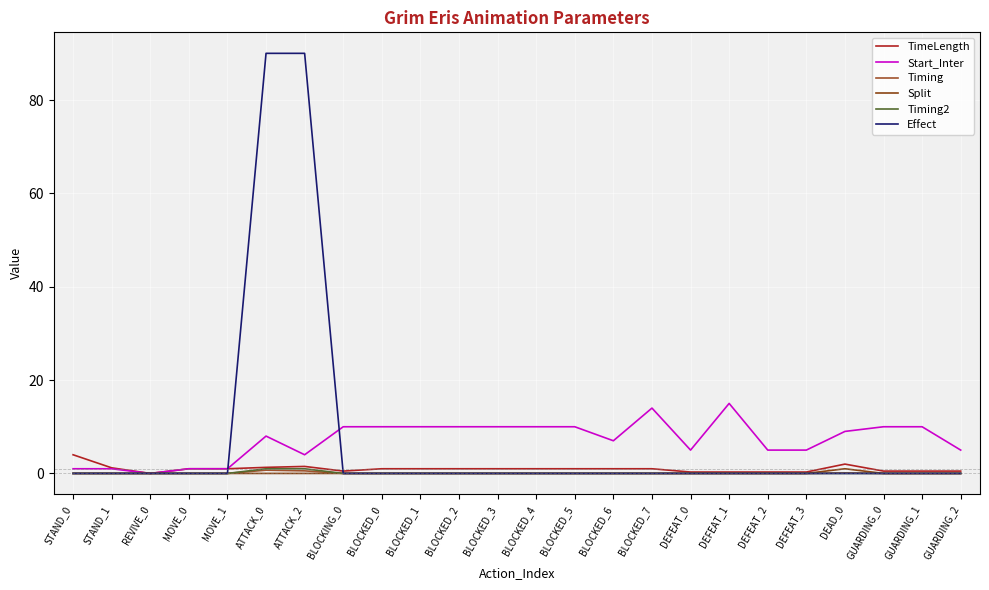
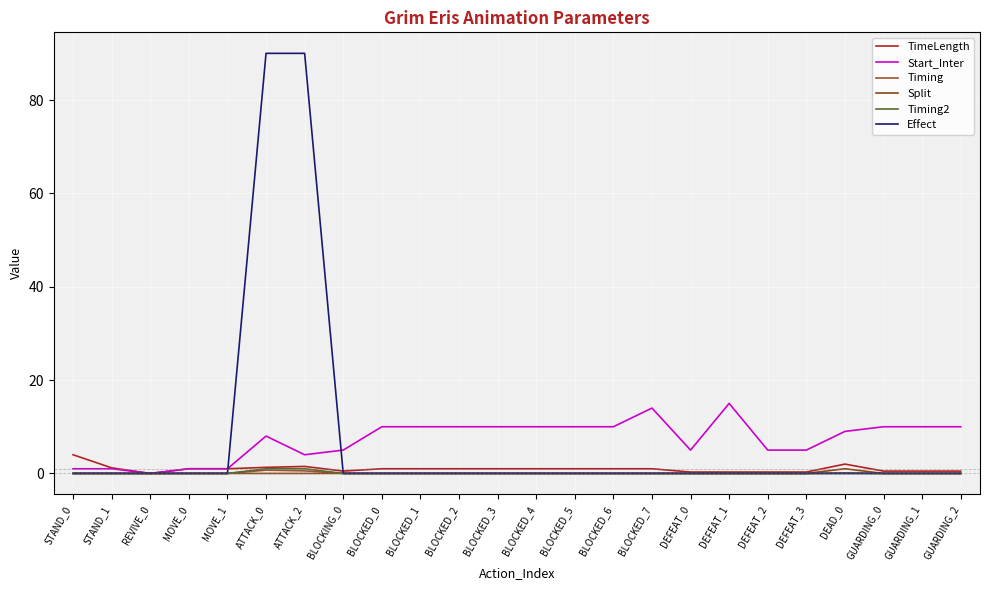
Start_Inter, BLOCKING_0: 10 -> 5
Start_Inter, BLOCKED_6: 7 -> 10
Start_Inter, GUARDING_2: 5 -> 10
